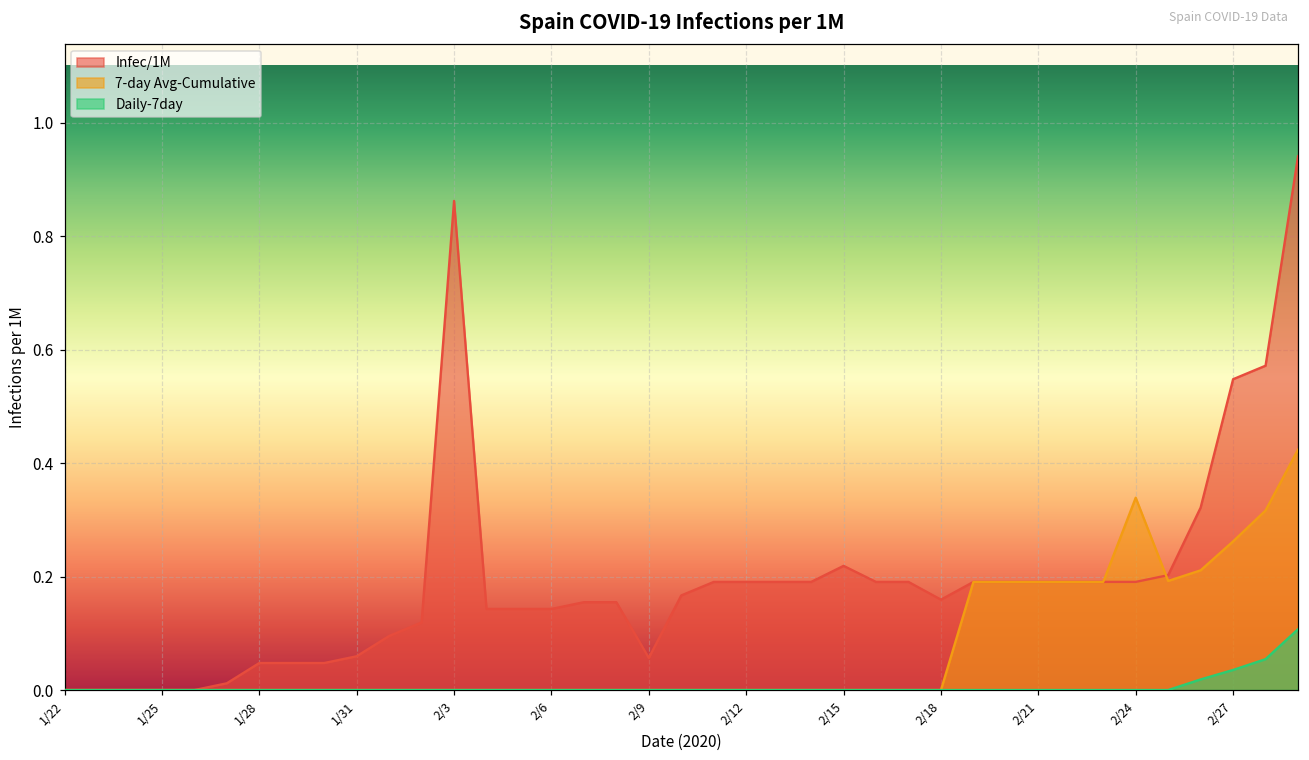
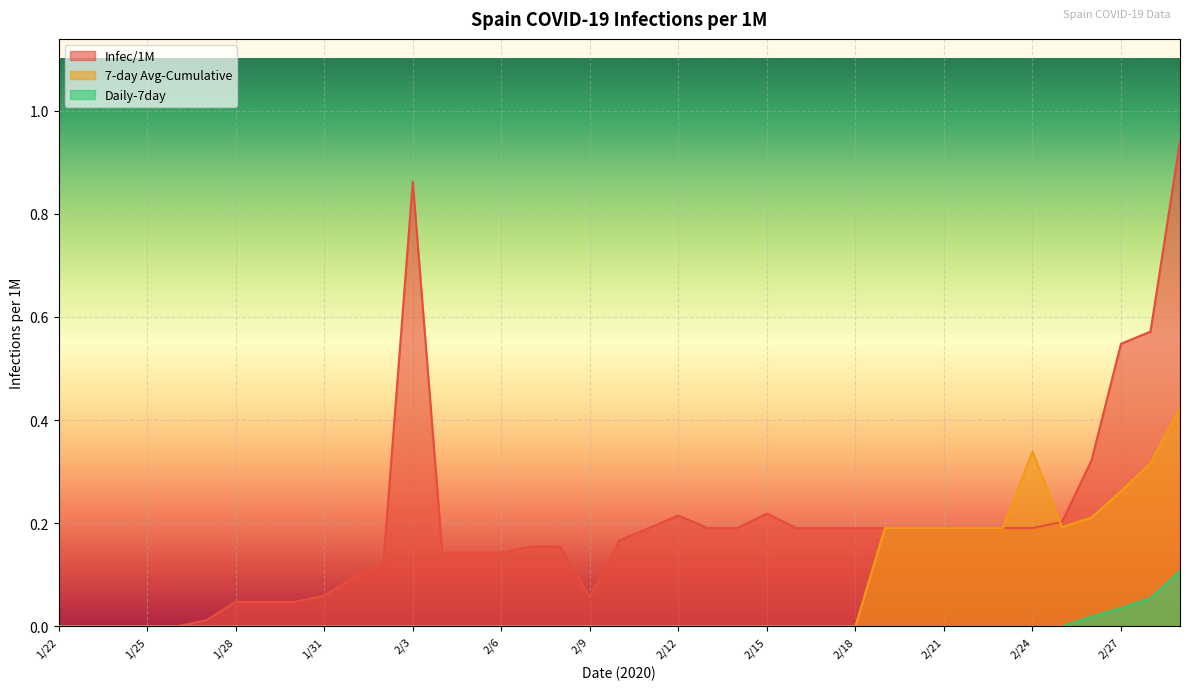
Infec/1M, 2/12: 0.19 -> 0.22
Infec/1M, 2/18: 0.16 -> 0.19
